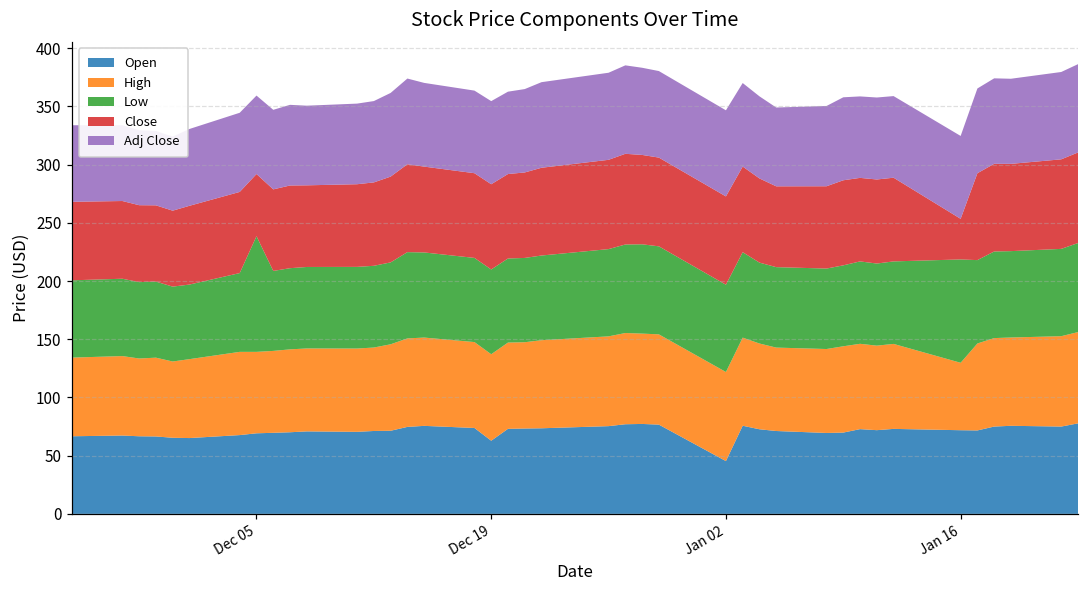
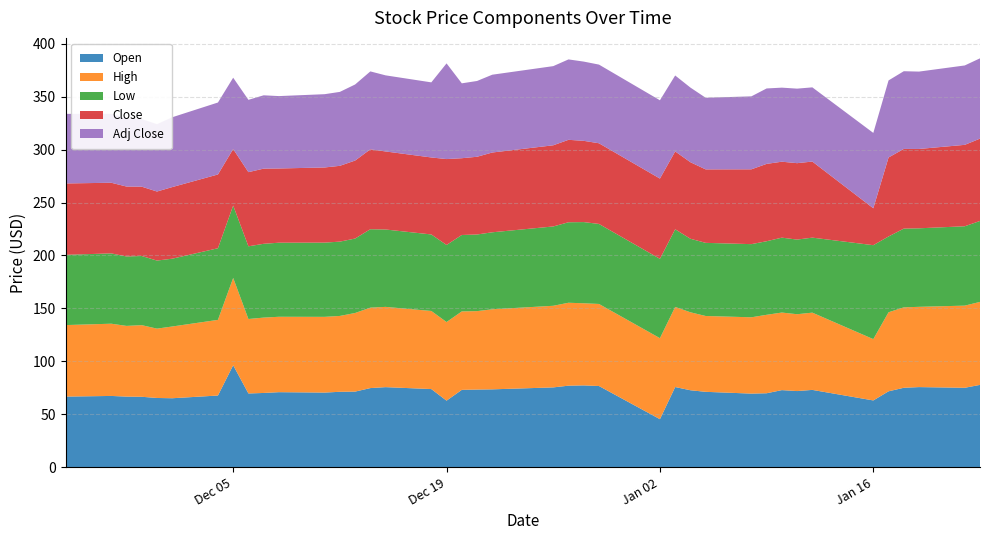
Open, Dec 05: 69 -> 96
High, Dec 05: 70 -> 83
Low, Dec 05: 99 -> 68
Close, Dec 19: 73 -> 81
Adj Close, Dec 19: 71 -> 90
Open, Jan 16: 72 -> 63
